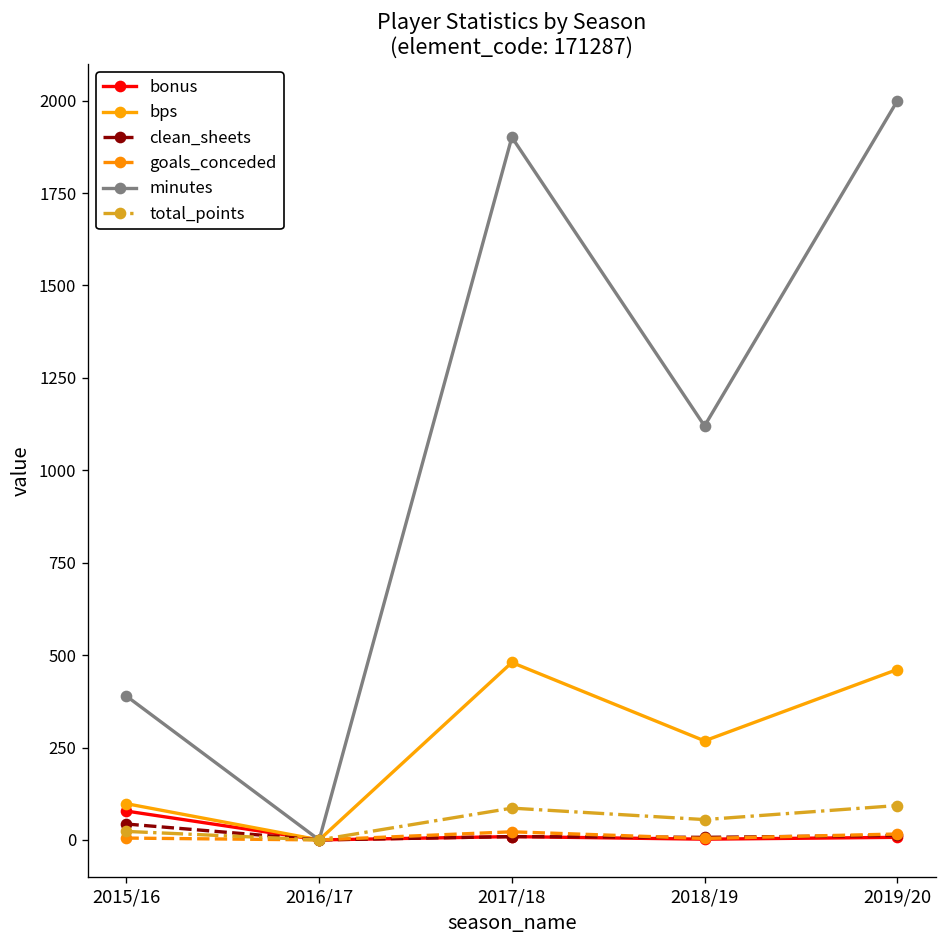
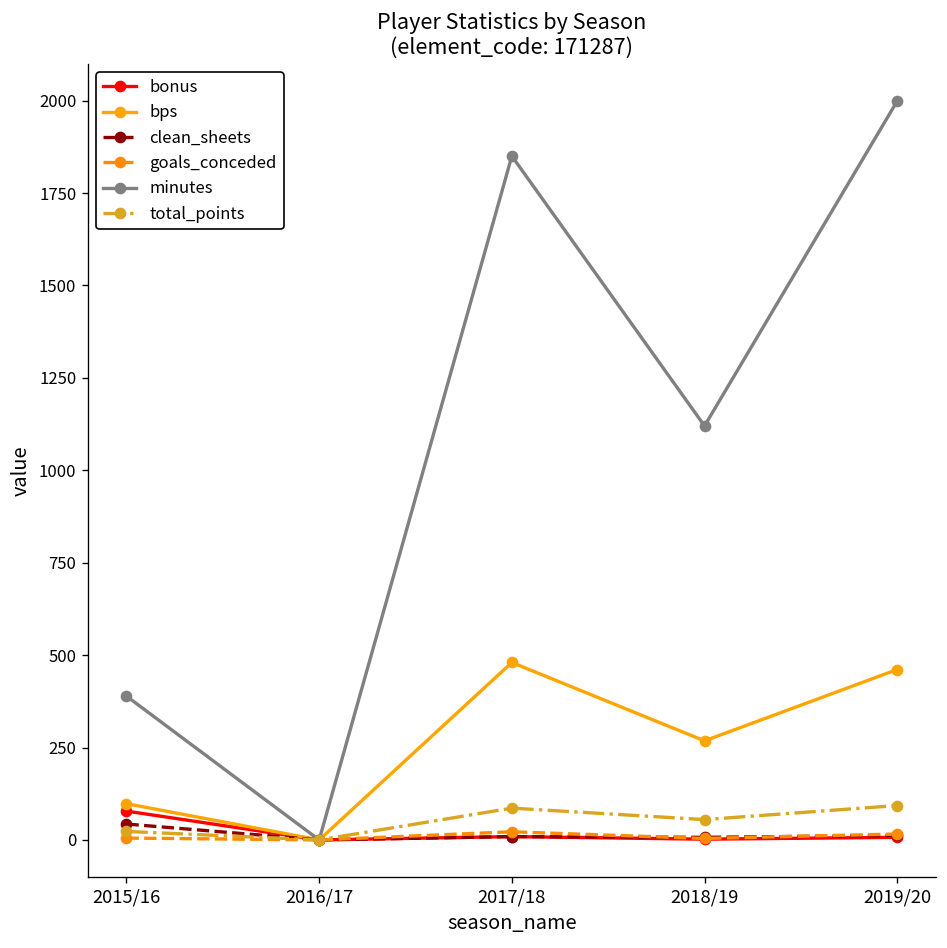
minutes, 2017/18: 1900 -> 1850
